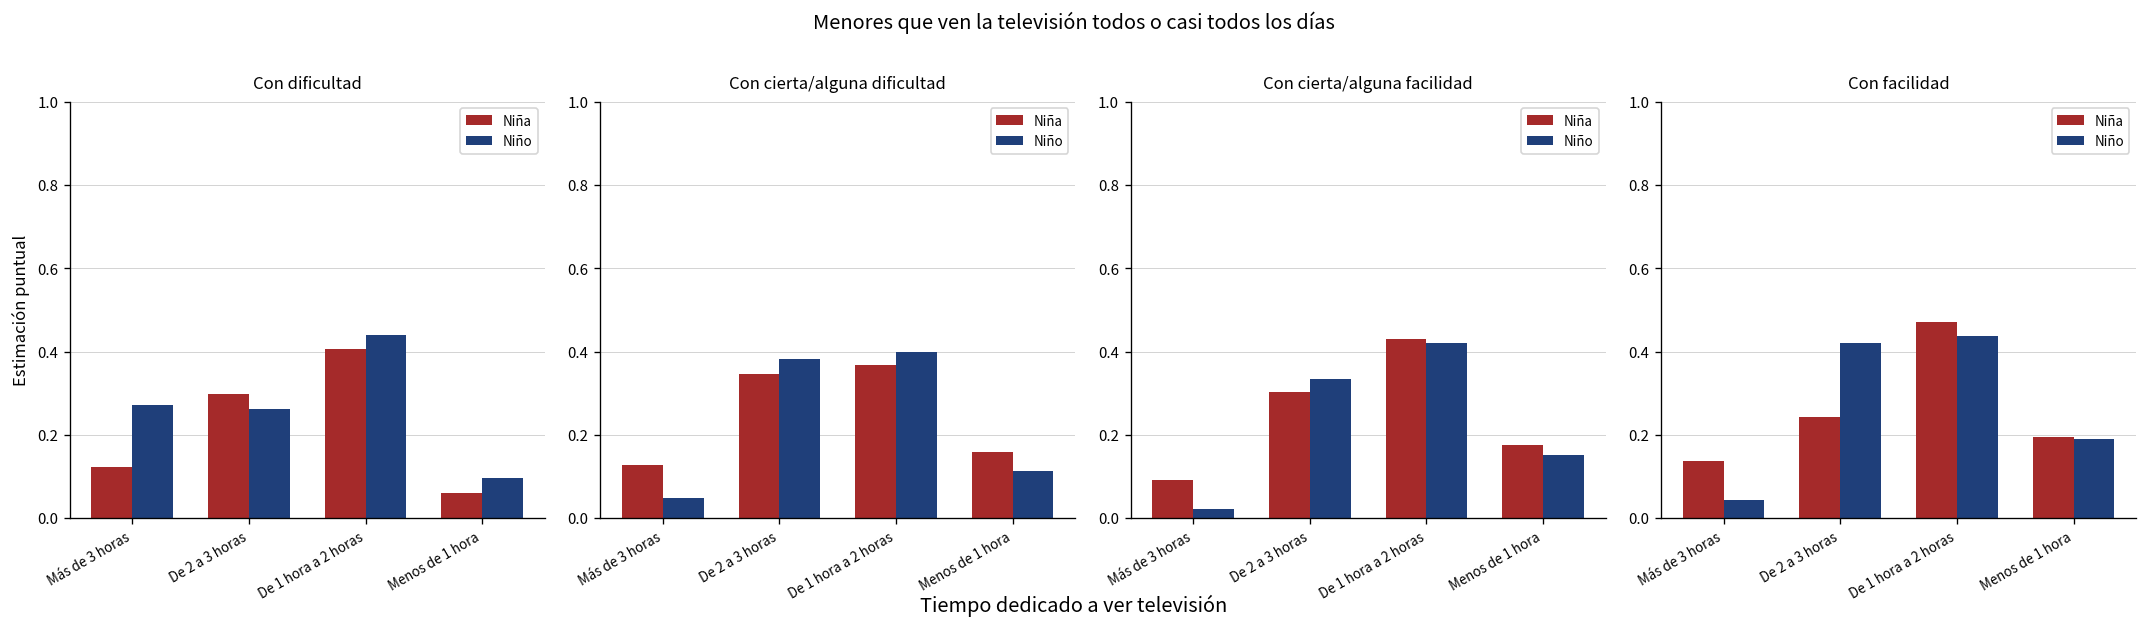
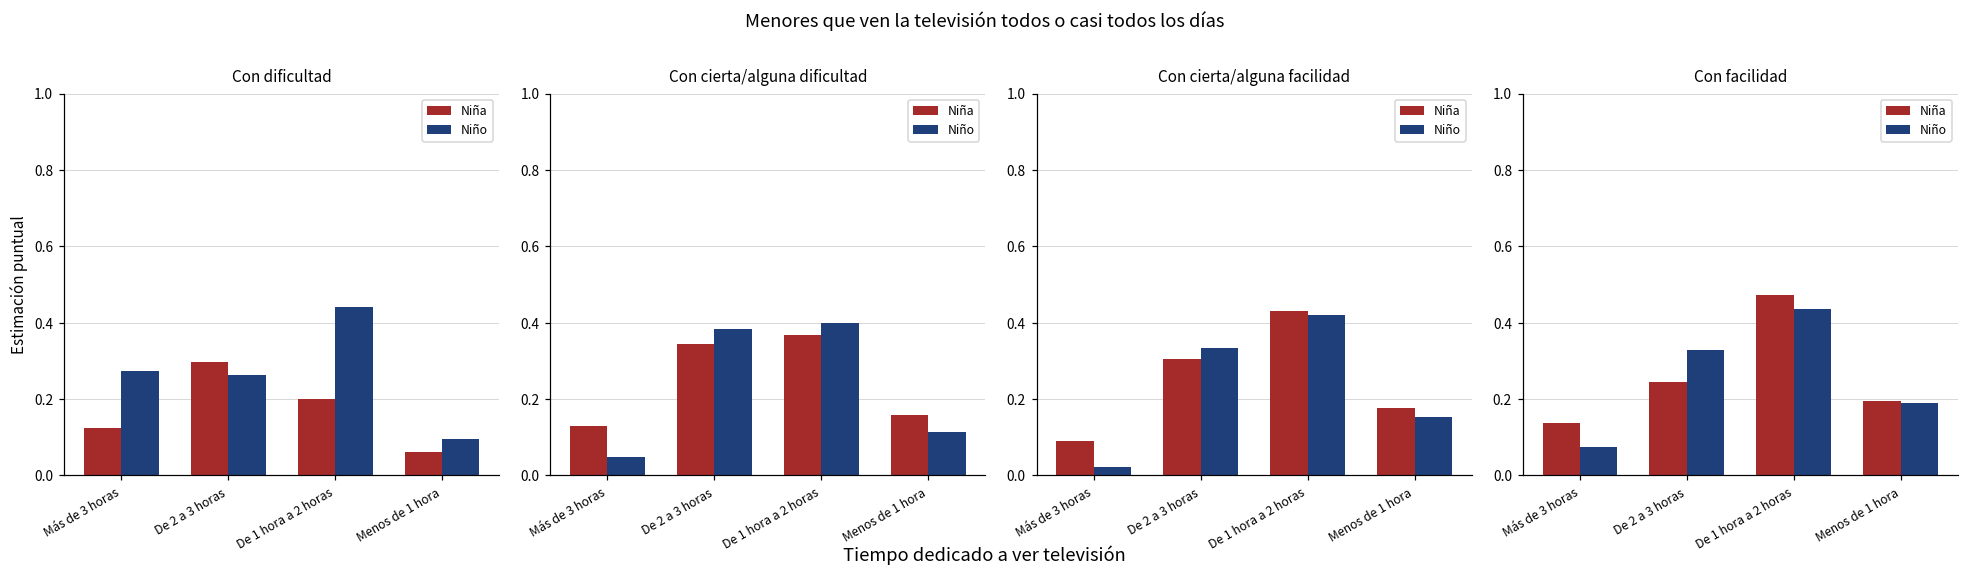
Con dificultad, Niña, De 1 hora a 2 horas: 0.41 -> 0.20
Con facilidad, Niño, Más de 3 horas: 0.04 -> 0.07
Con facilidad, Niño, De 2 a 3 horas: 0.42 -> 0.33
